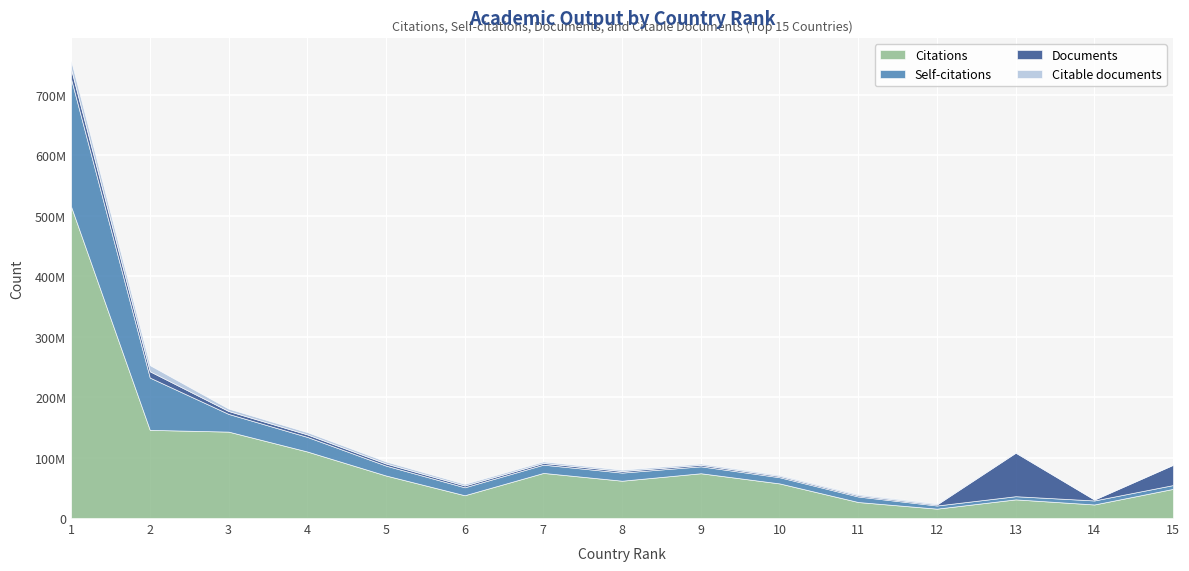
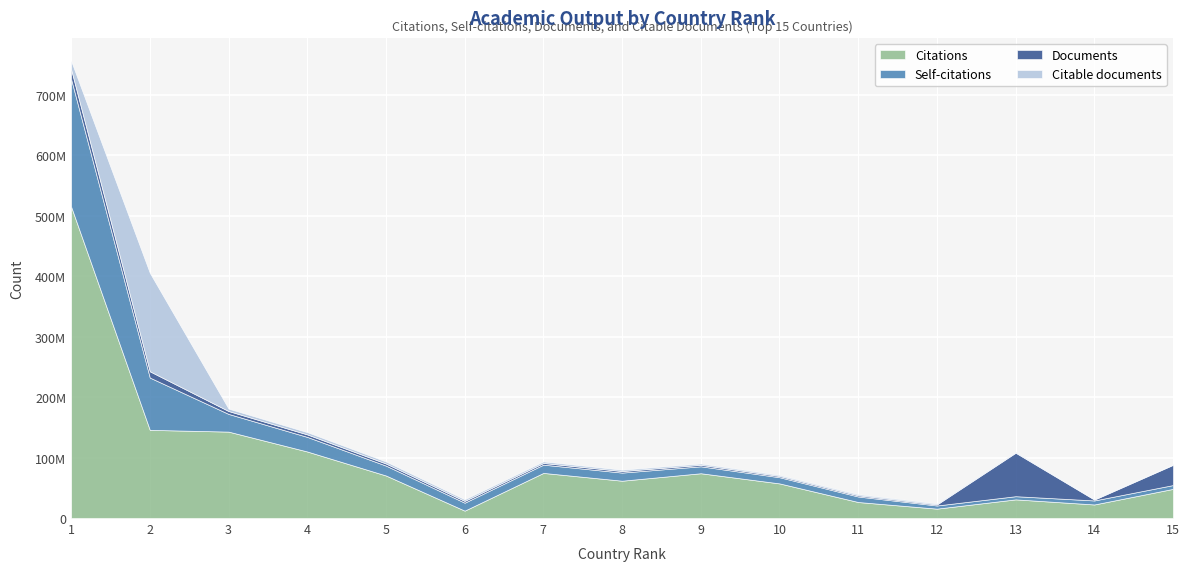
Citable documents, 2: 10000000 -> 160000000
Citations, 6: 40000000 -> 10000000
